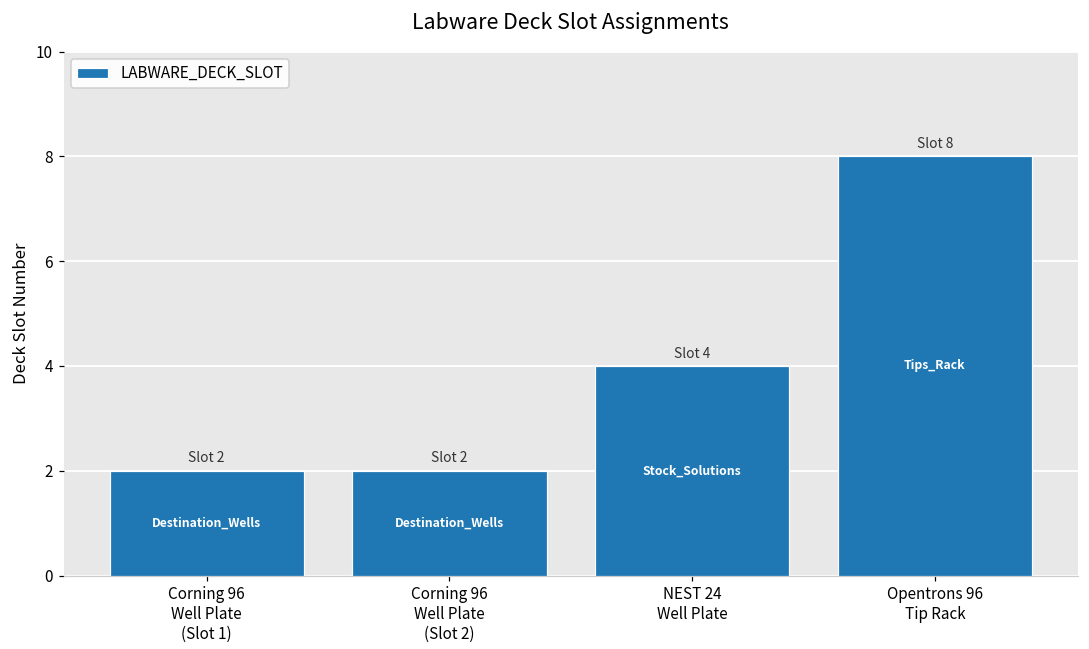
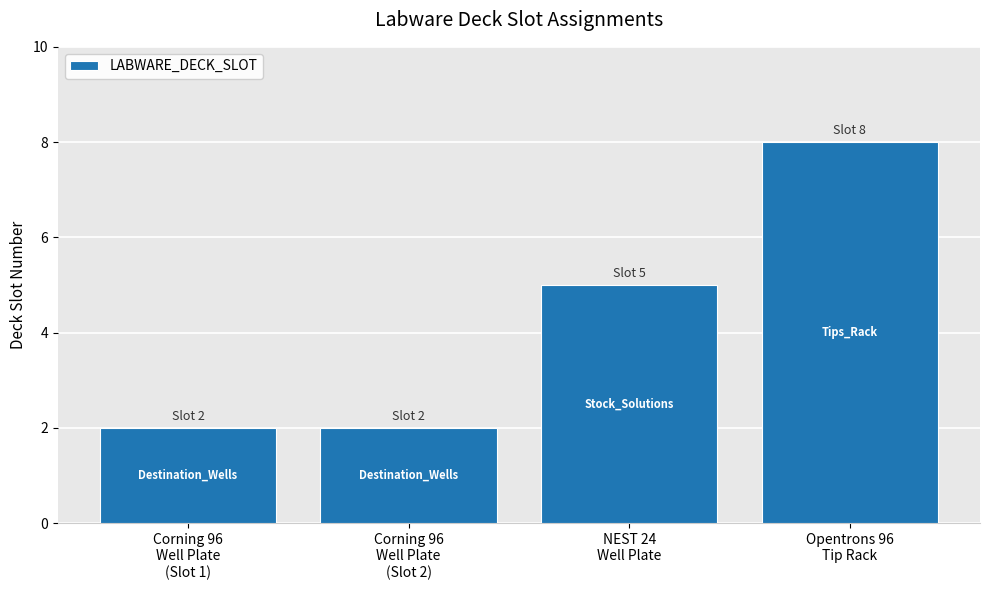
NEST 24 Well Plate: 4 -> 5
